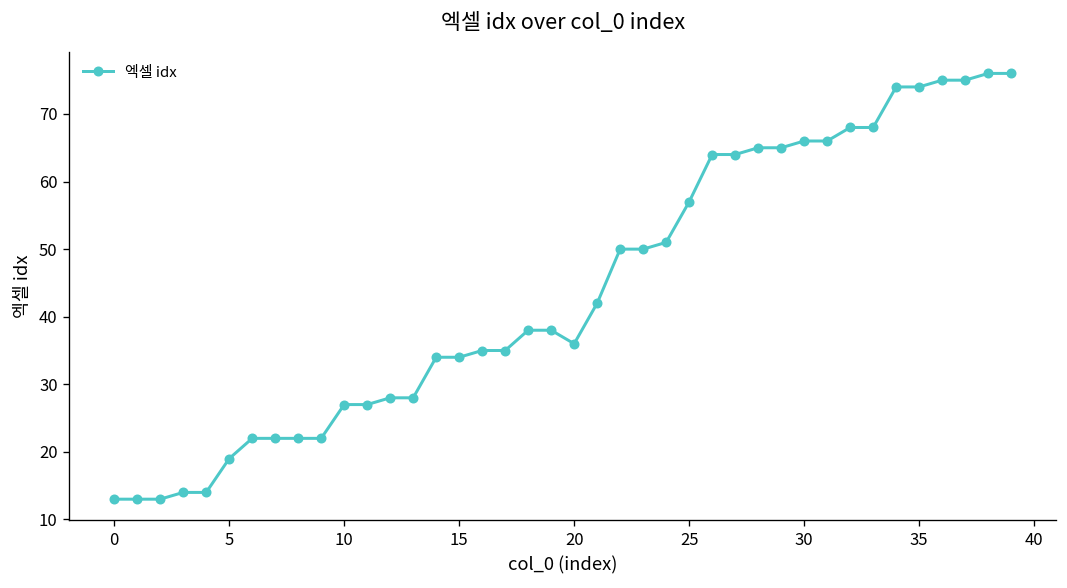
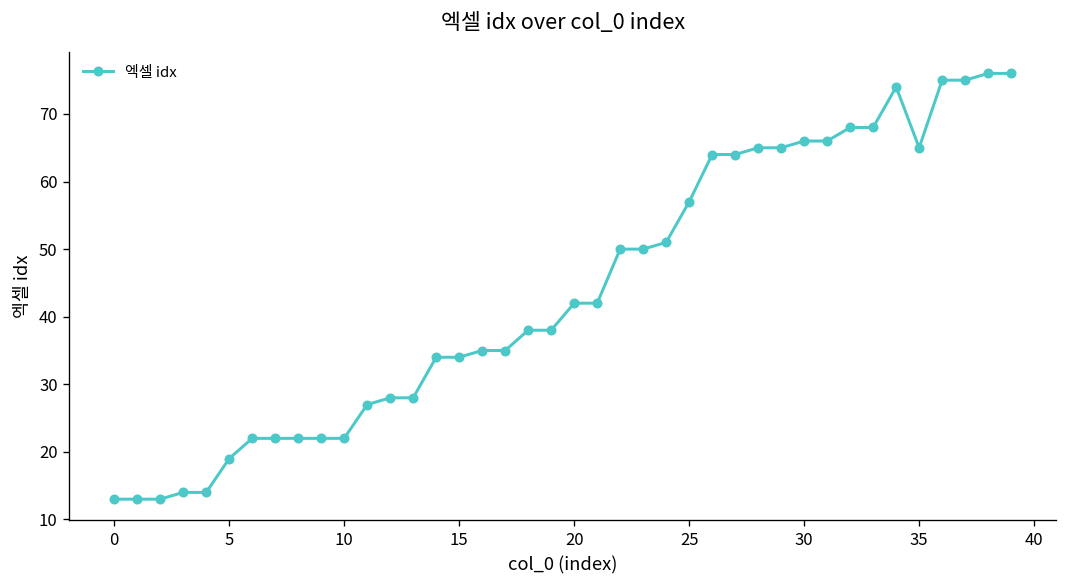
10: 27 -> 22
20: 36 -> 42
35: 74 -> 65
